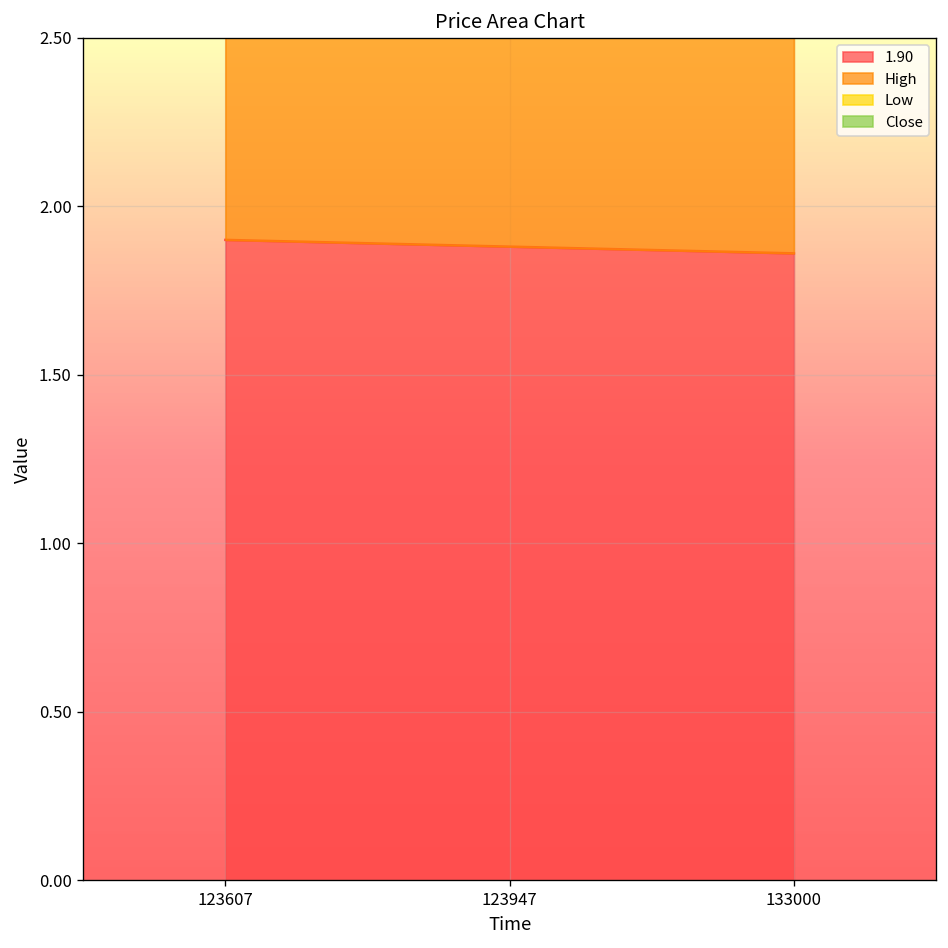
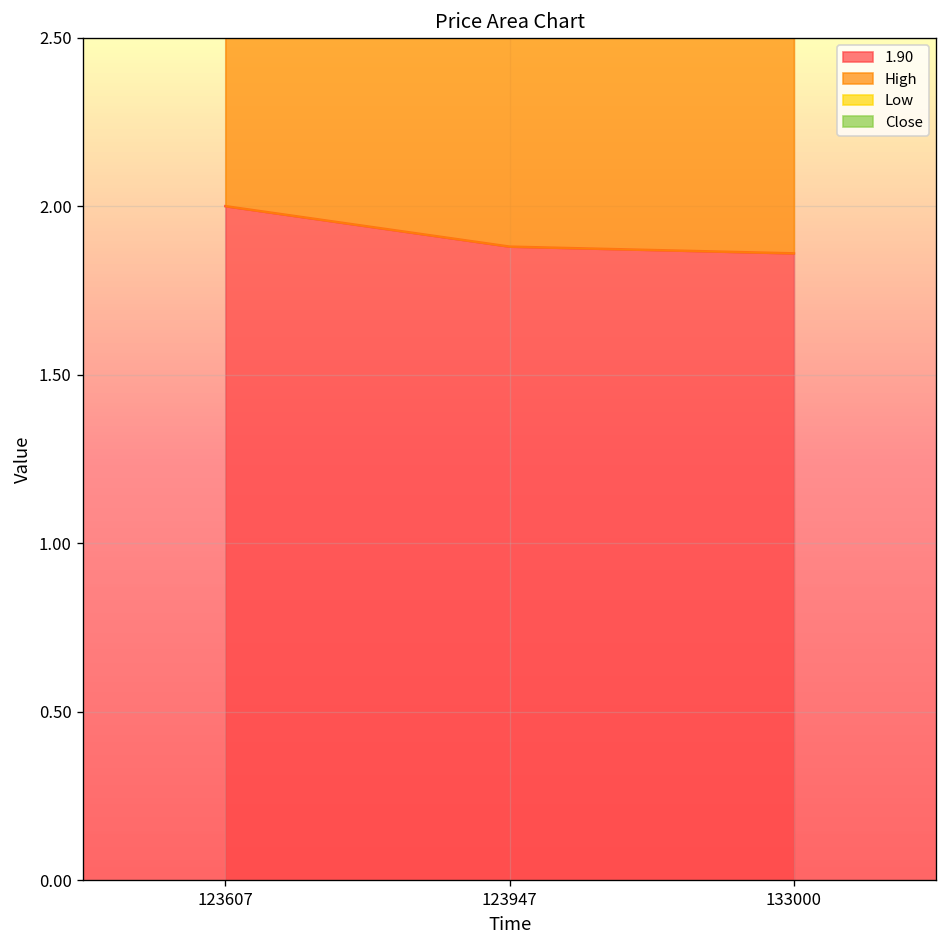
1.90, 123607: 1.9 -> 2.0
